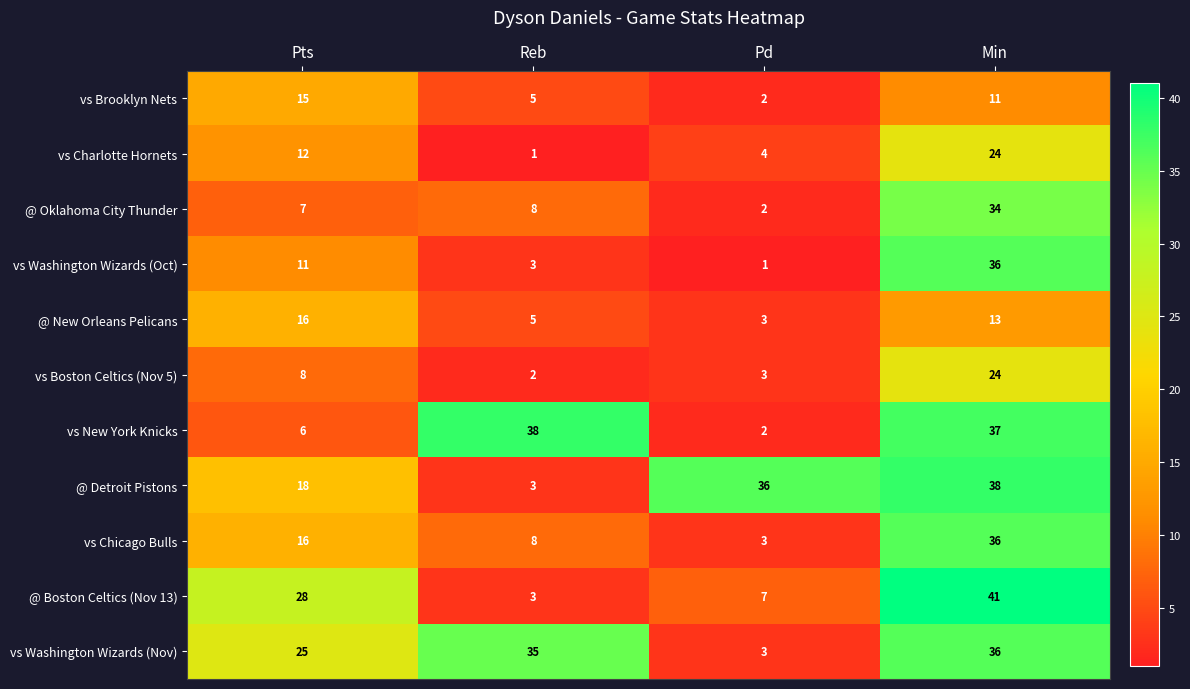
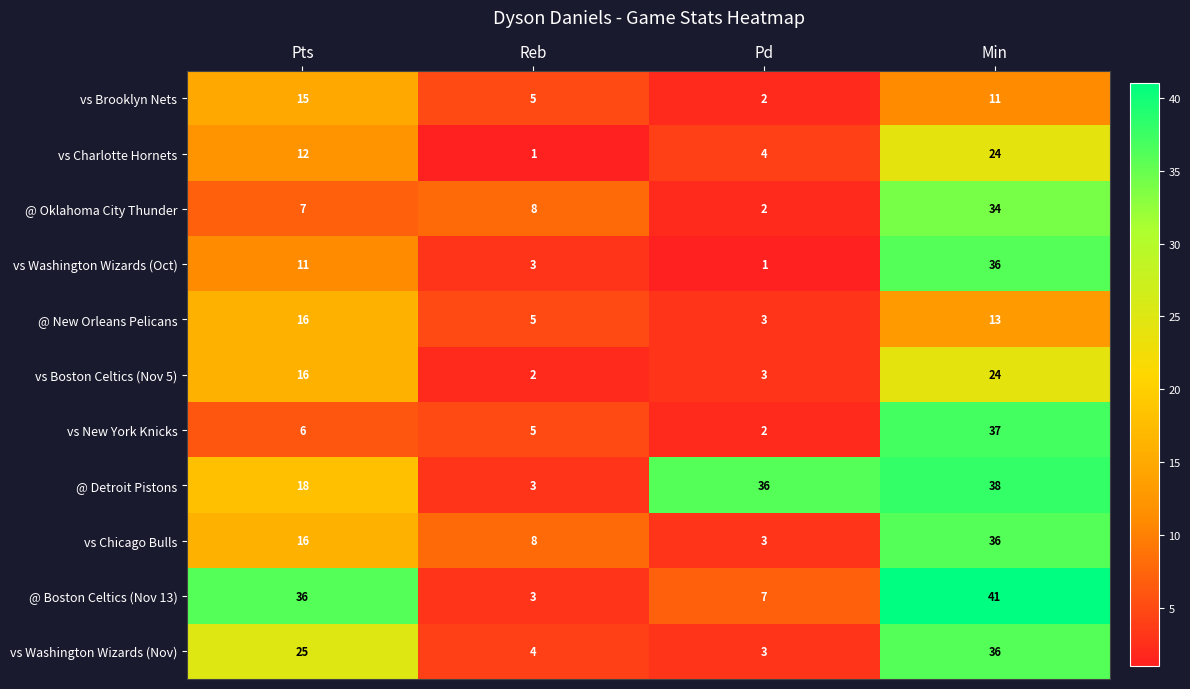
vs Boston Celtics (Nov 5), Pts: 8 -> 16
vs New York Knicks, Reb: 38 -> 5
@ Boston Celtics (Nov 13), Pts: 28 -> 36
vs Washington Wizards (Nov), Reb: 35 -> 4
